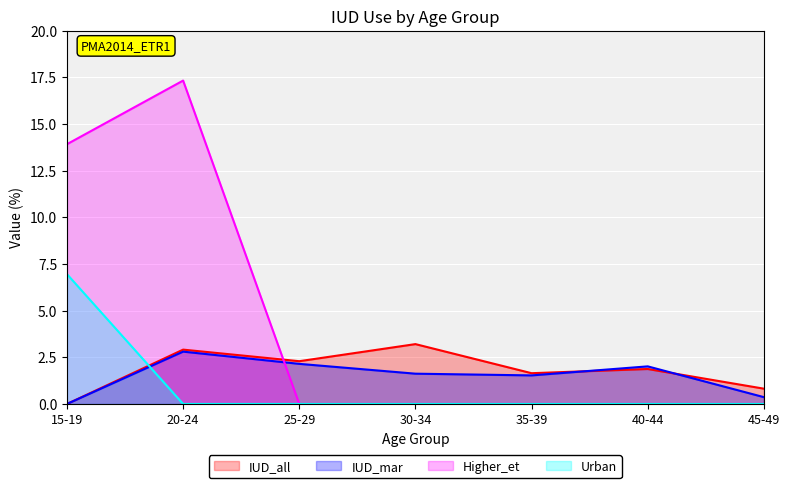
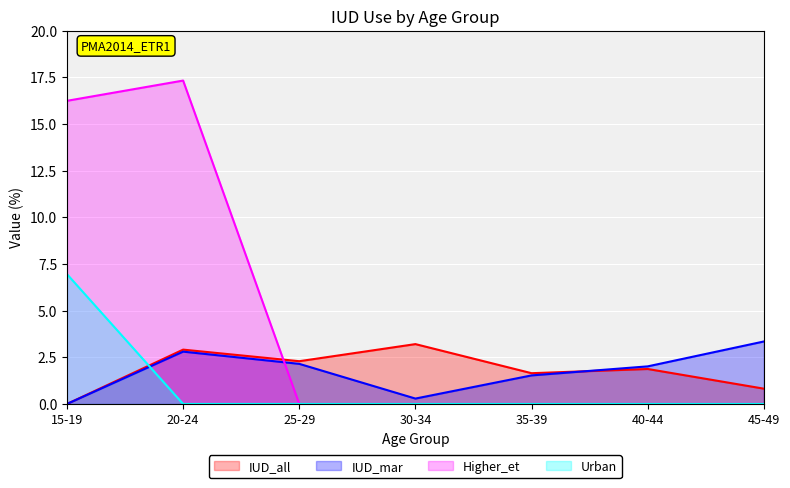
Higher_et, 15-19: 13.9 -> 16.2
IUD_mar, 30-34: 1.6 -> 0.3
IUD_mar, 45-49: 0.4 -> 3.3
